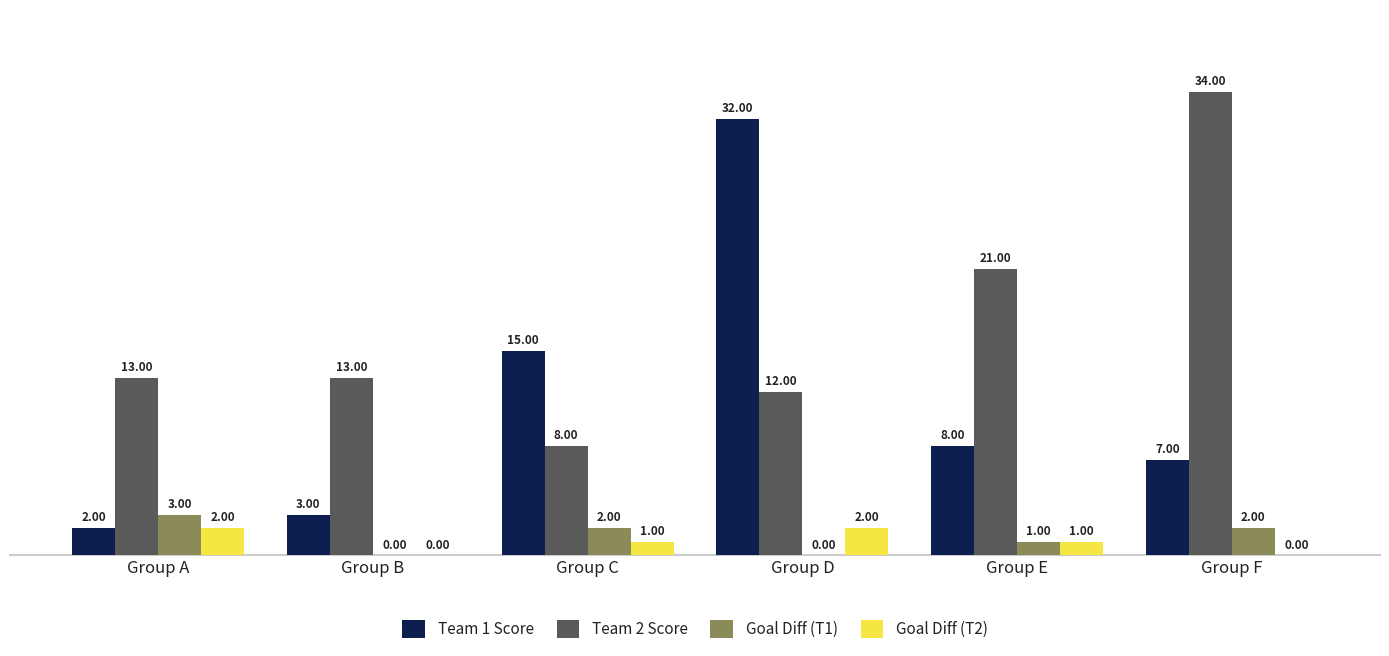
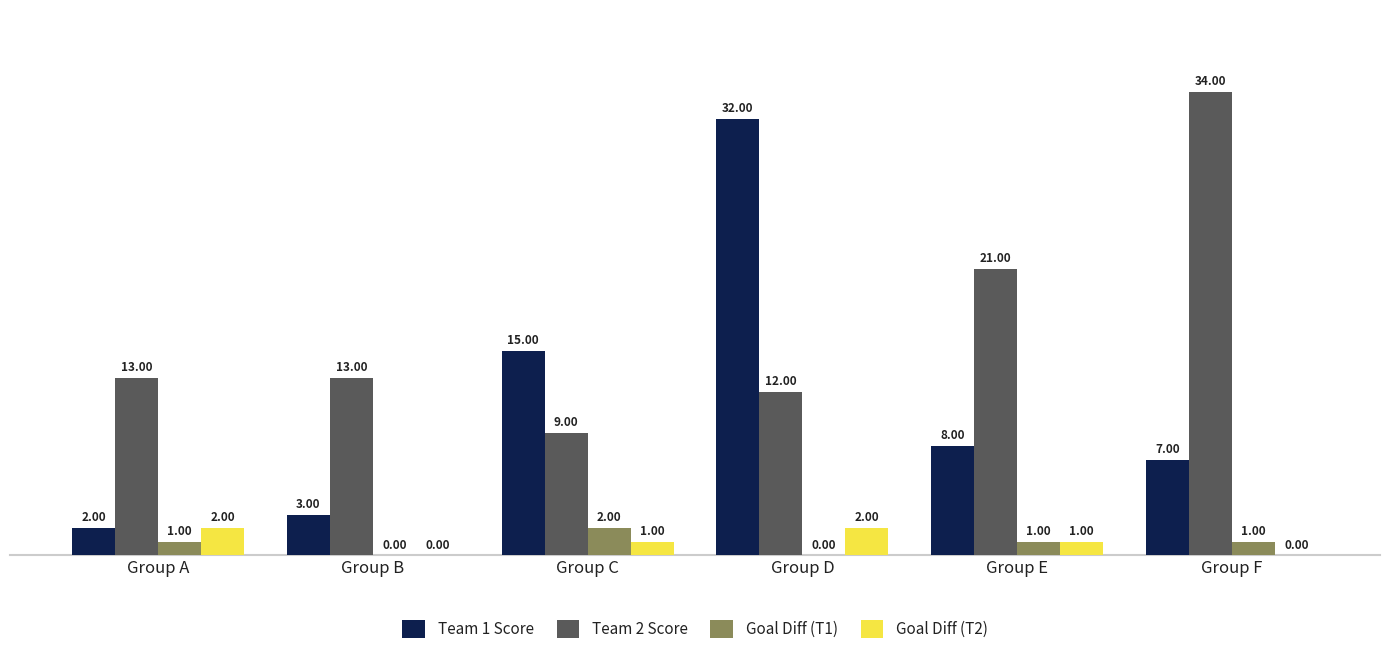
Goal Diff (T1), Group A: 3.00 -> 1.00
Team 2 Score, Group C: 8.00 -> 9.00
Goal Diff (T1), Group F: 2.00 -> 1.00
